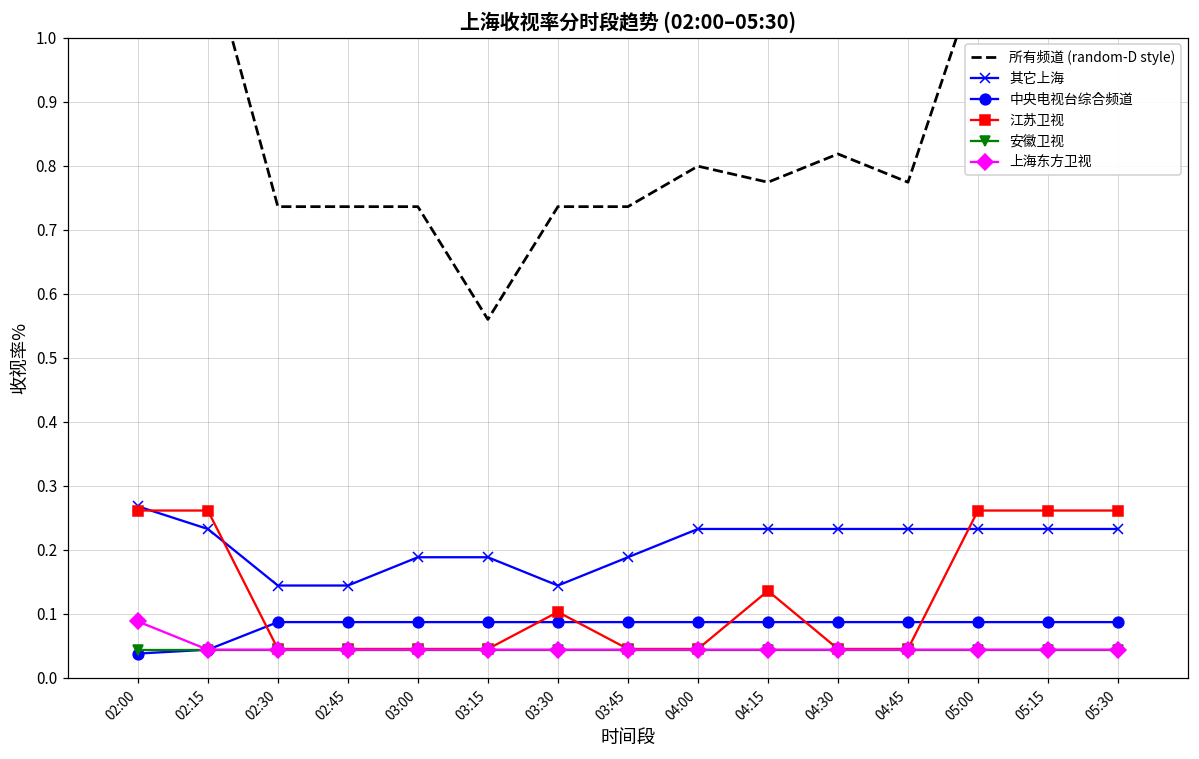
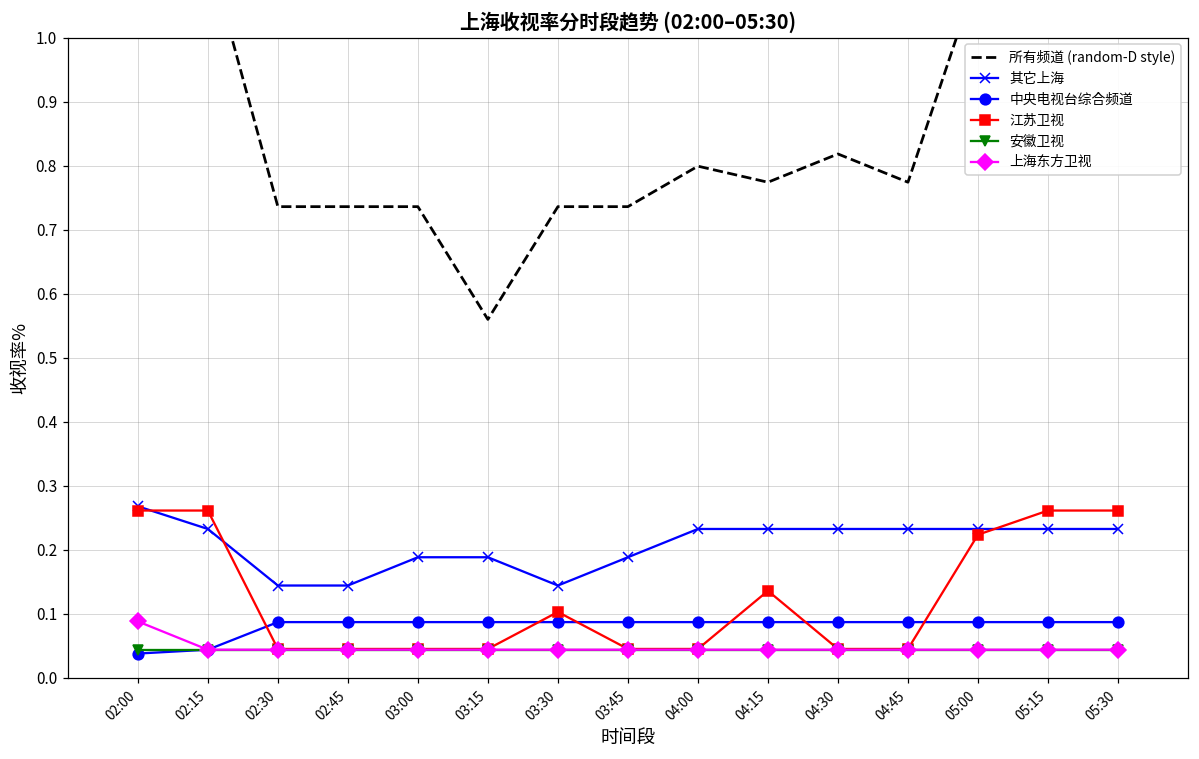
江苏卫视, 05:00: 0.26 -> 0.22
